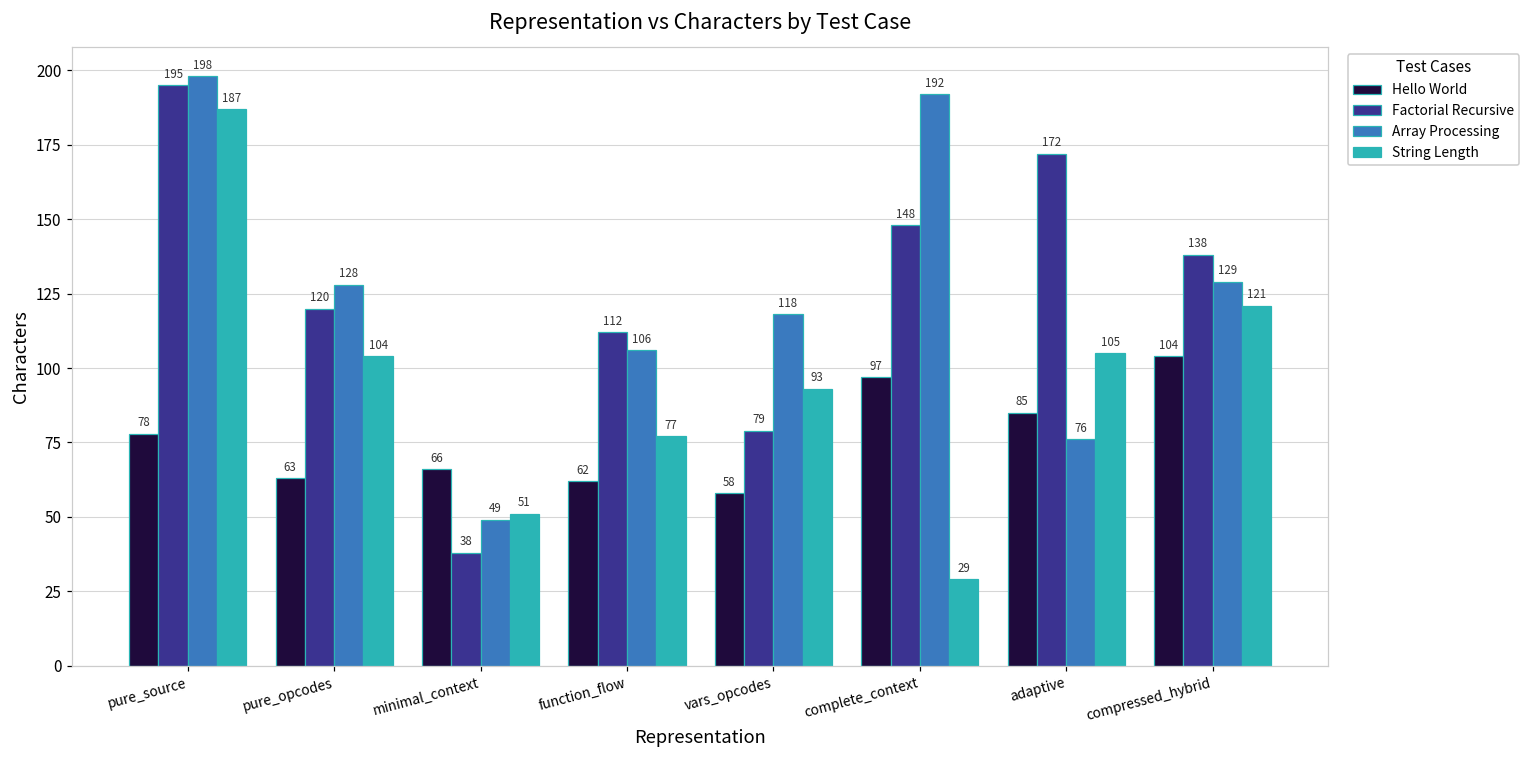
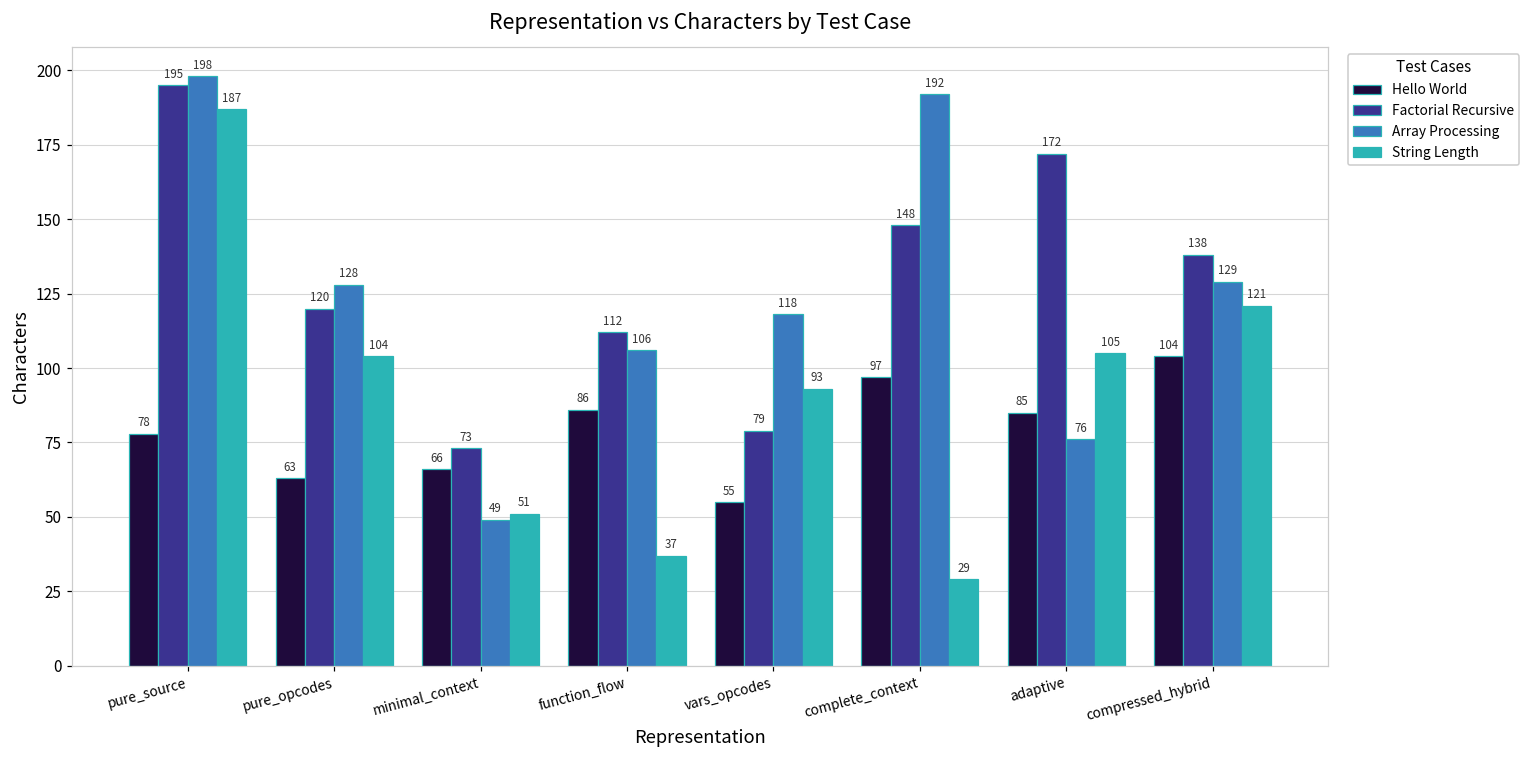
Factorial Recursive, minimal_context: 38 -> 73
Hello World, function_flow: 62 -> 86
String Length, function_flow: 77 -> 37
Hello World, vars_opcodes: 58 -> 55
